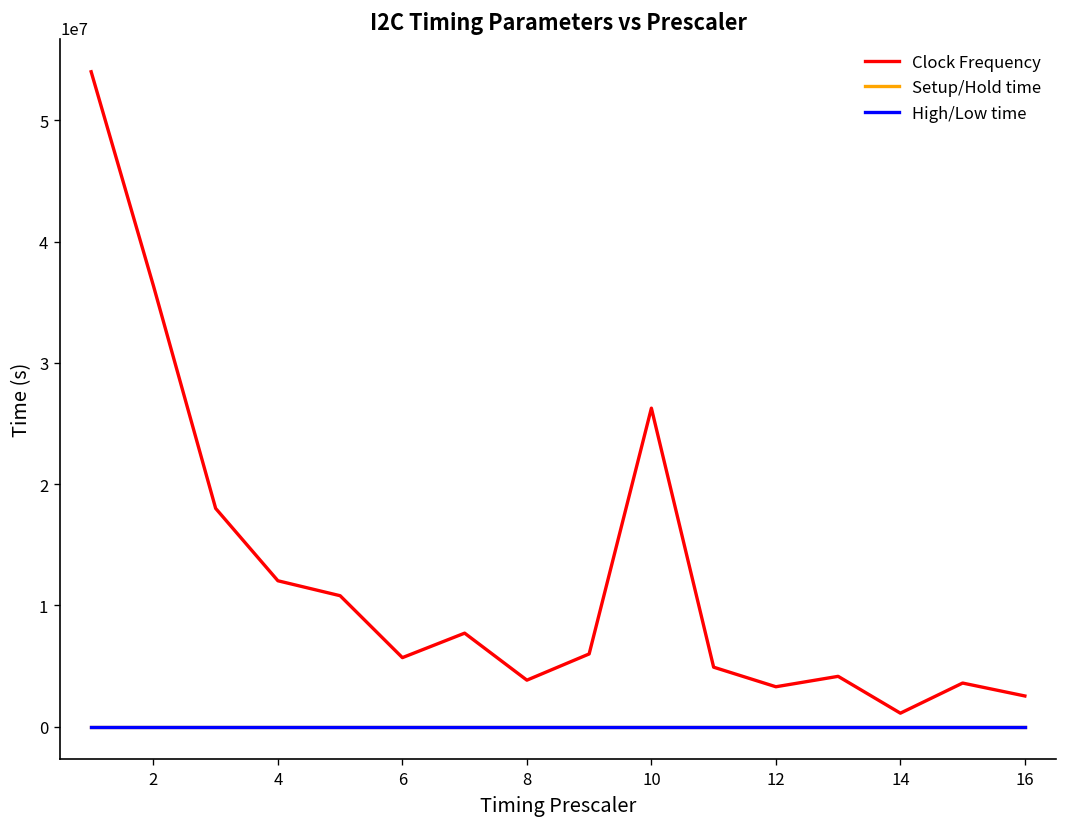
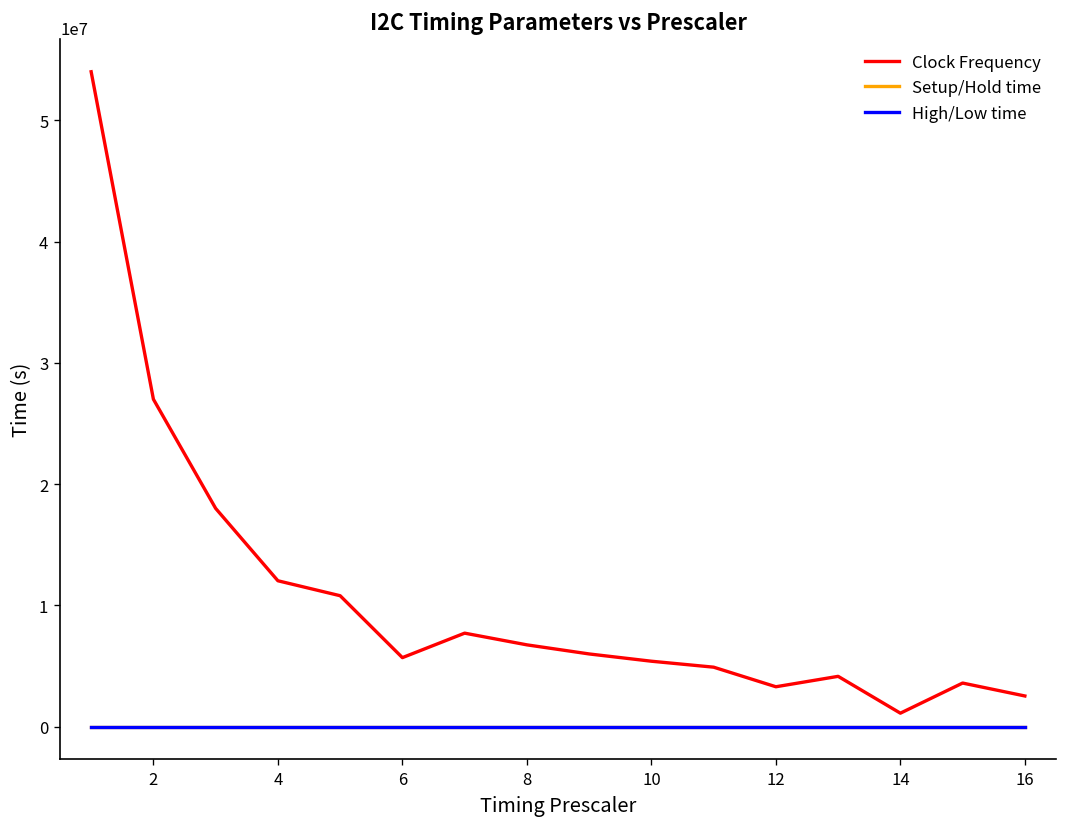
Clock Frequency, 2: 36400000 -> 27000000
Clock Frequency, 8: 3800000 -> 6800000
Clock Frequency, 10: 26300000 -> 5400000
